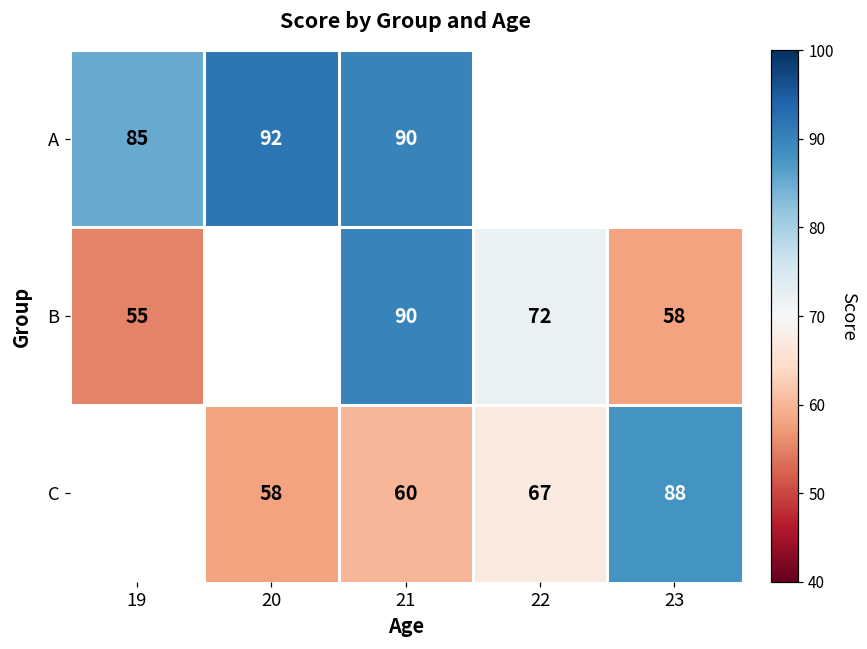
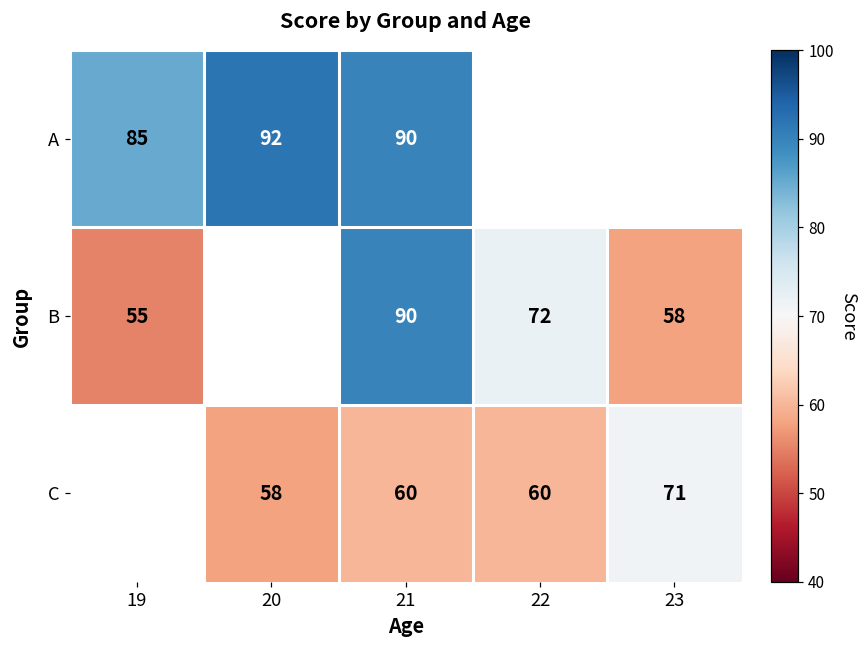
C, 22: 67 -> 60
C, 23: 88 -> 71
